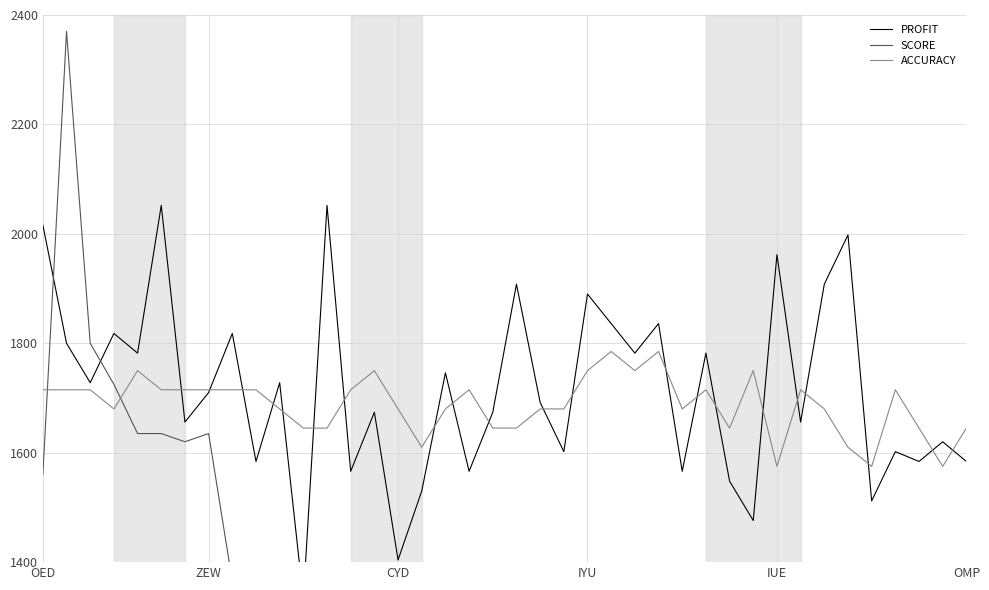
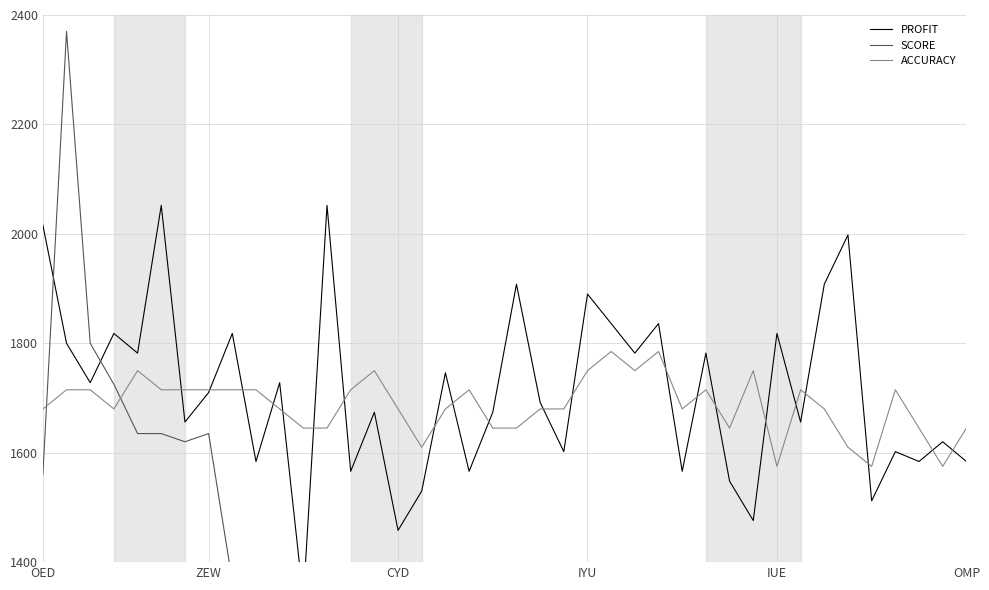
ACCURACY, OED: 1720 -> 1680
PROFIT, CYD: 1400 -> 1460
PROFIT, IUE: 1960 -> 1820
